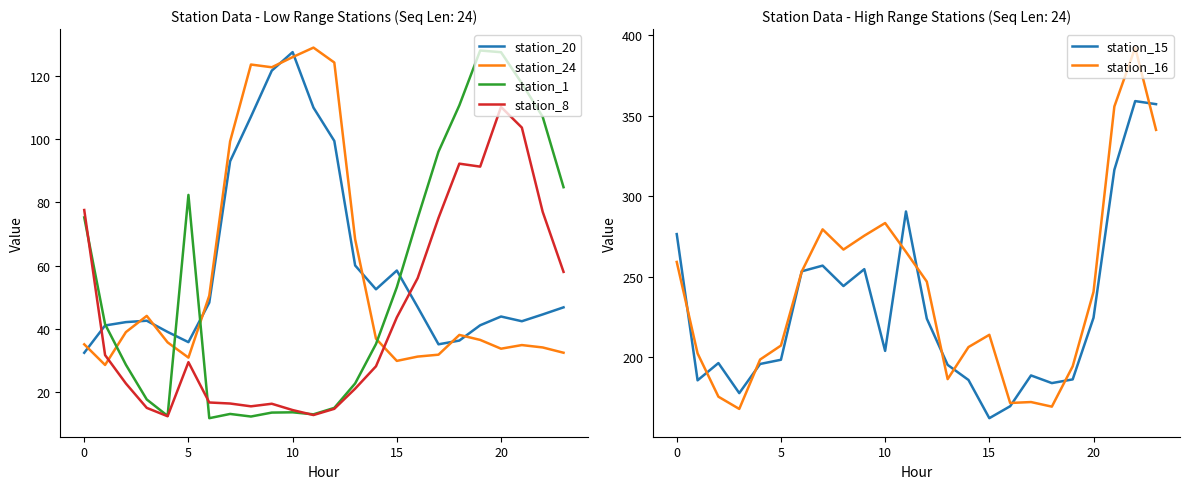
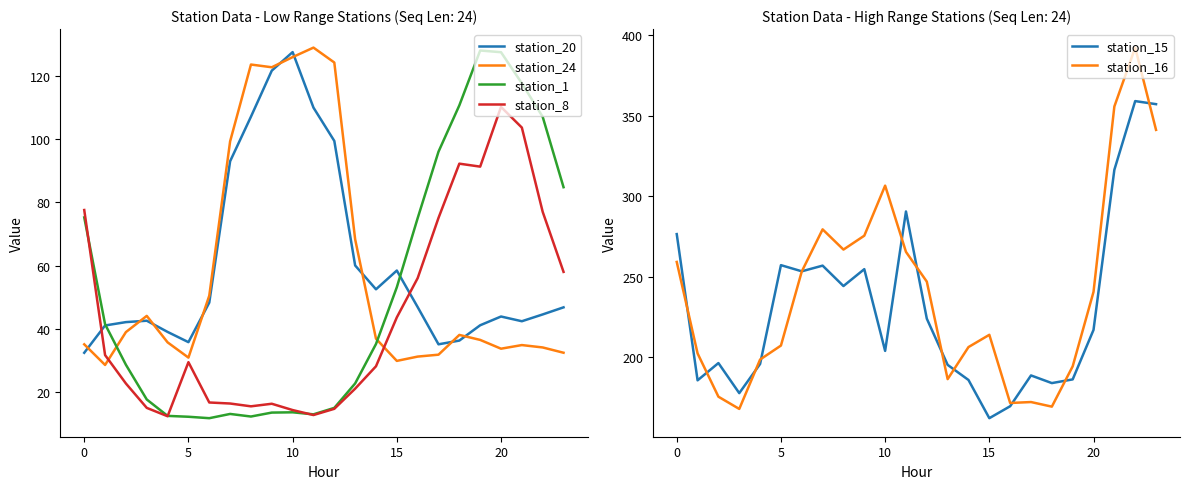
Station Data - Low Range Stations (Seq Len: 24), station_1, 5: 82 -> 12
Station Data - High Range Stations (Seq Len: 24), station_15, 5: 198 -> 257
Station Data - High Range Stations (Seq Len: 24), station_16, 10: 283 -> 306
Station Data - High Range Stations (Seq Len: 24), station_15, 20: 224 -> 217
